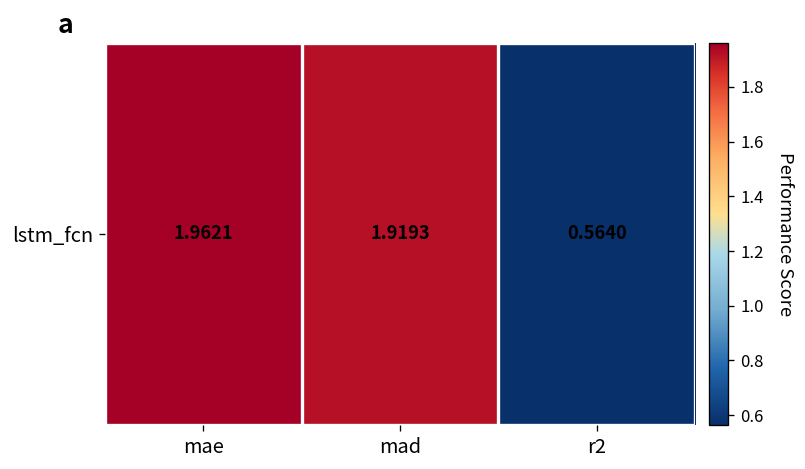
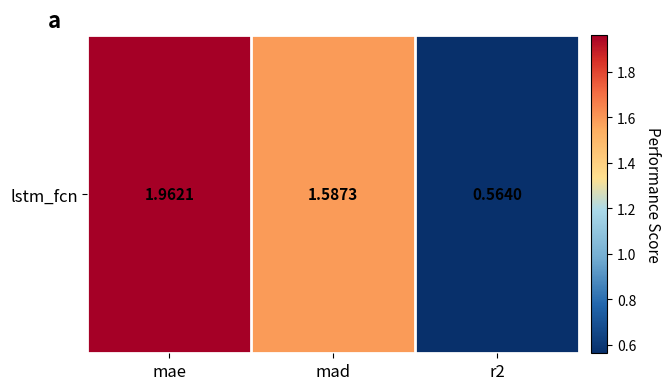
lstm_fcn, mad: 1.9193 -> 1.5873
